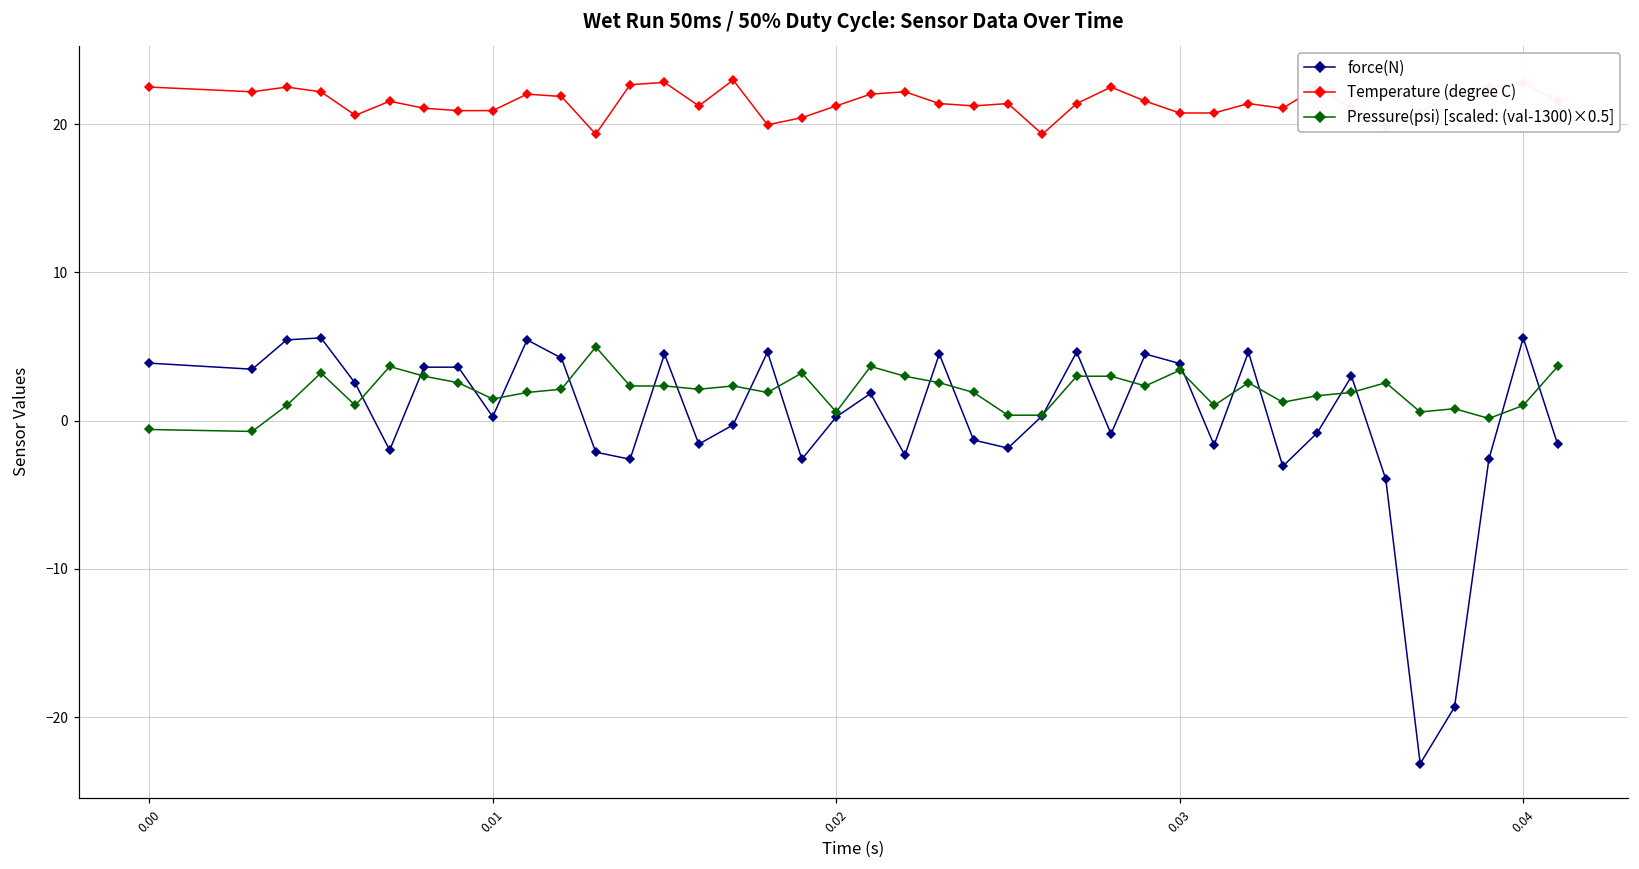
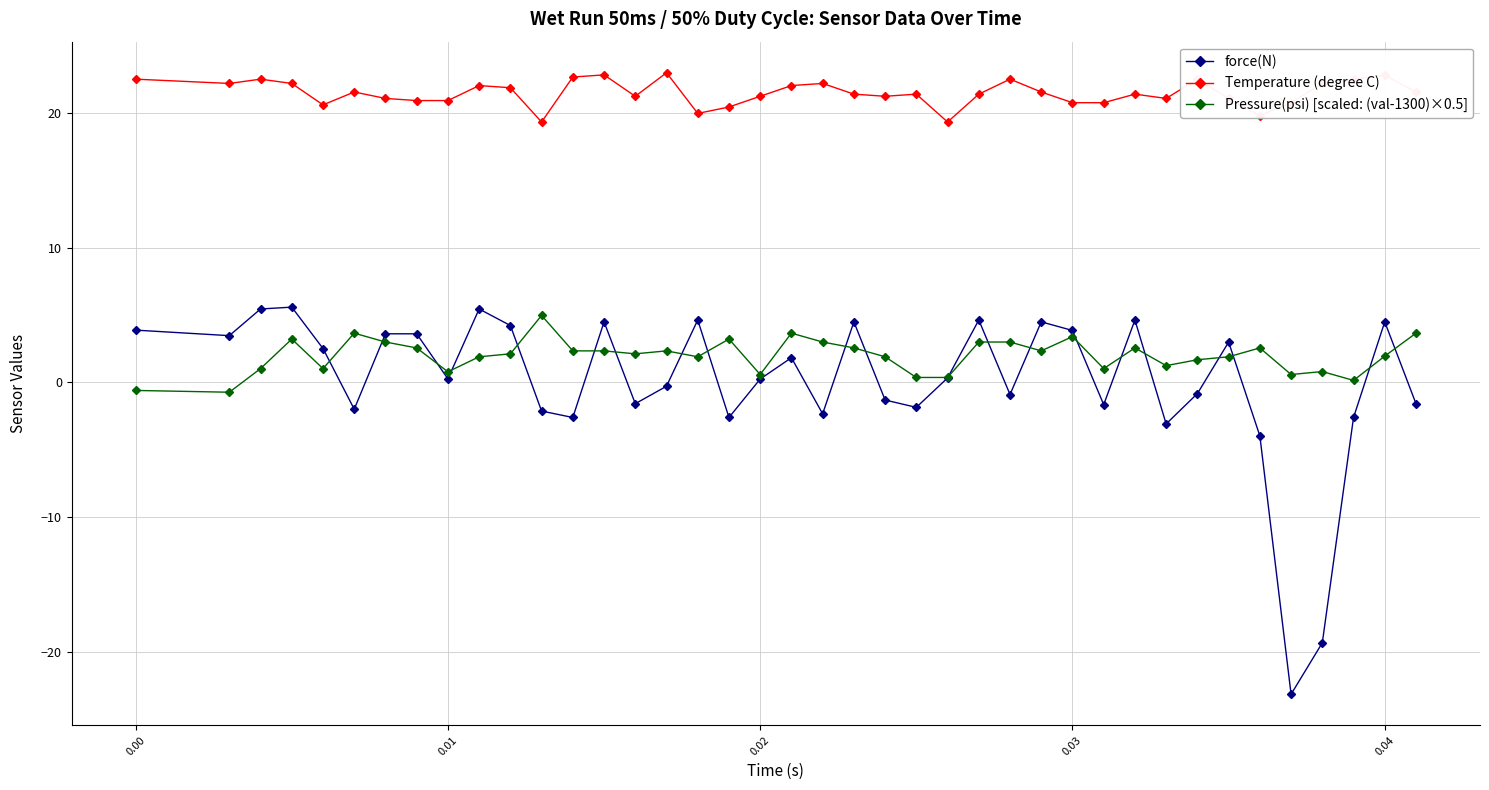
Pressure(psi) [scaled: (val-1300)×0.5], 0.01: 1.5 -> 0.8
force(N), 0.04: 5.6 -> 4.5
Pressure(psi) [scaled: (val-1300)×0.5], 0.04: 1.0 -> 1.9
